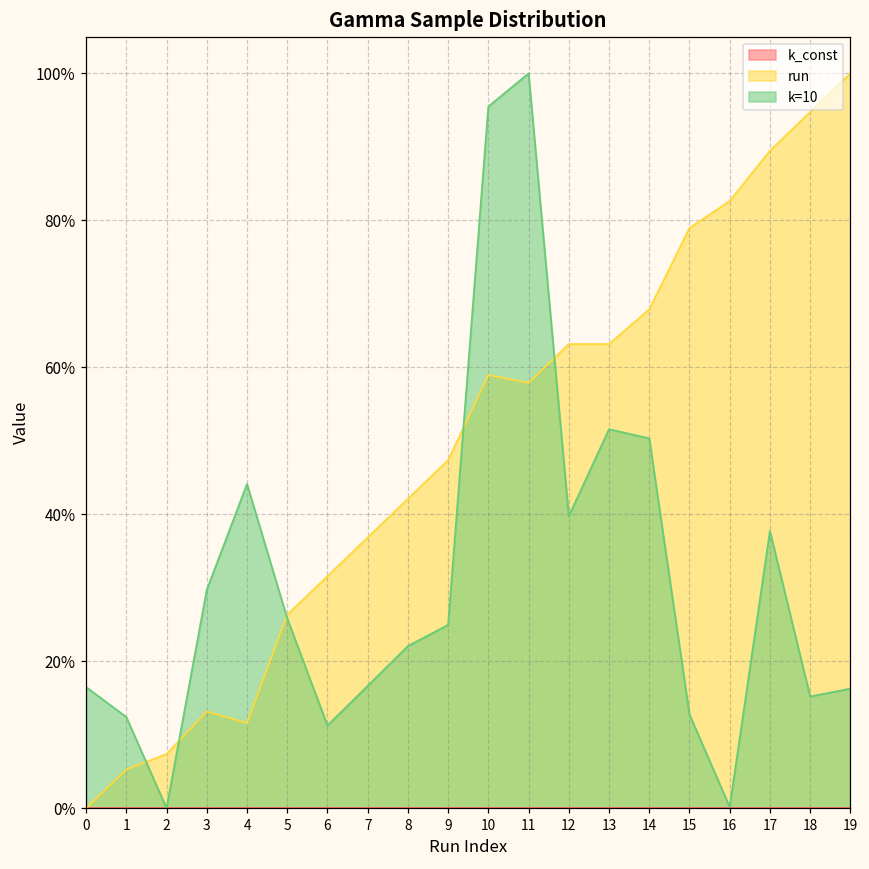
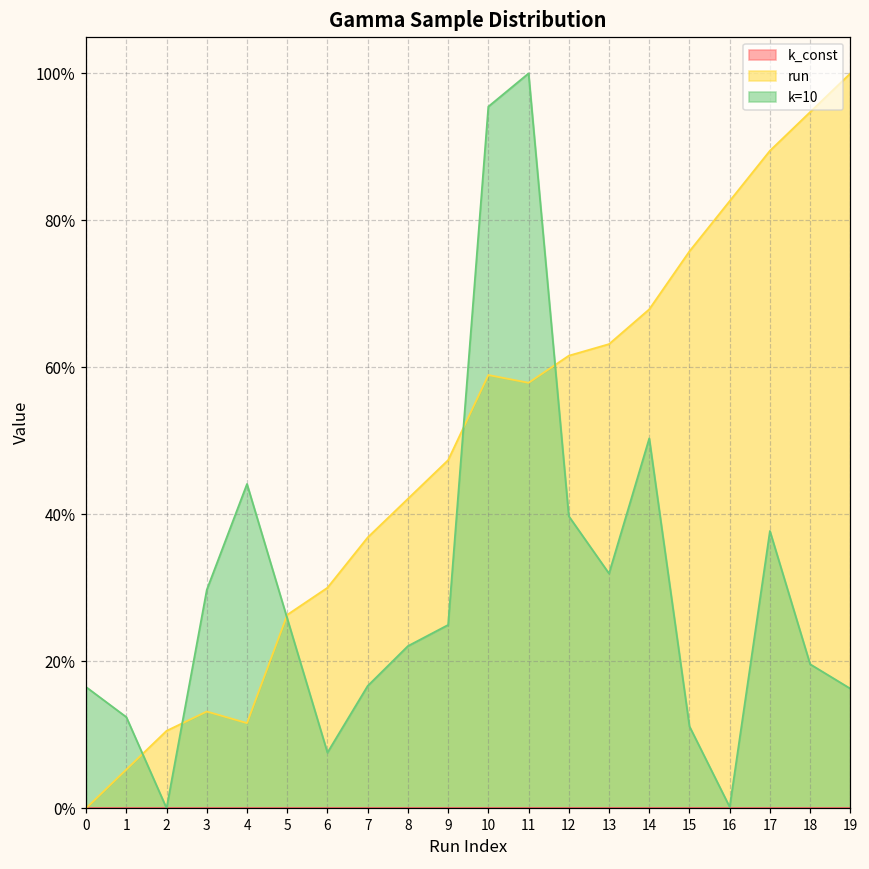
run, 2: 7% -> 11%
run, 6: 32% -> 30%
k=10, 6: 11% -> 8%
run, 12: 63% -> 62%
k=10, 13: 52% -> 32%
run, 15: 79% -> 76%
k=10, 15: 13% -> 11%
k=10, 18: 15% -> 20%
